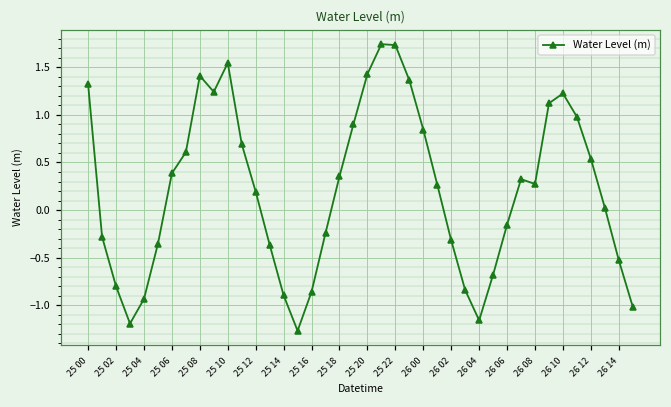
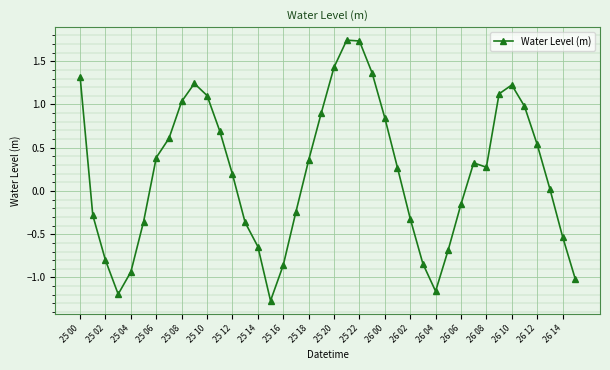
25 08: 1.4 -> 1.0
25 10: 1.5 -> 1.1
25 14: -0.9 -> -0.6
